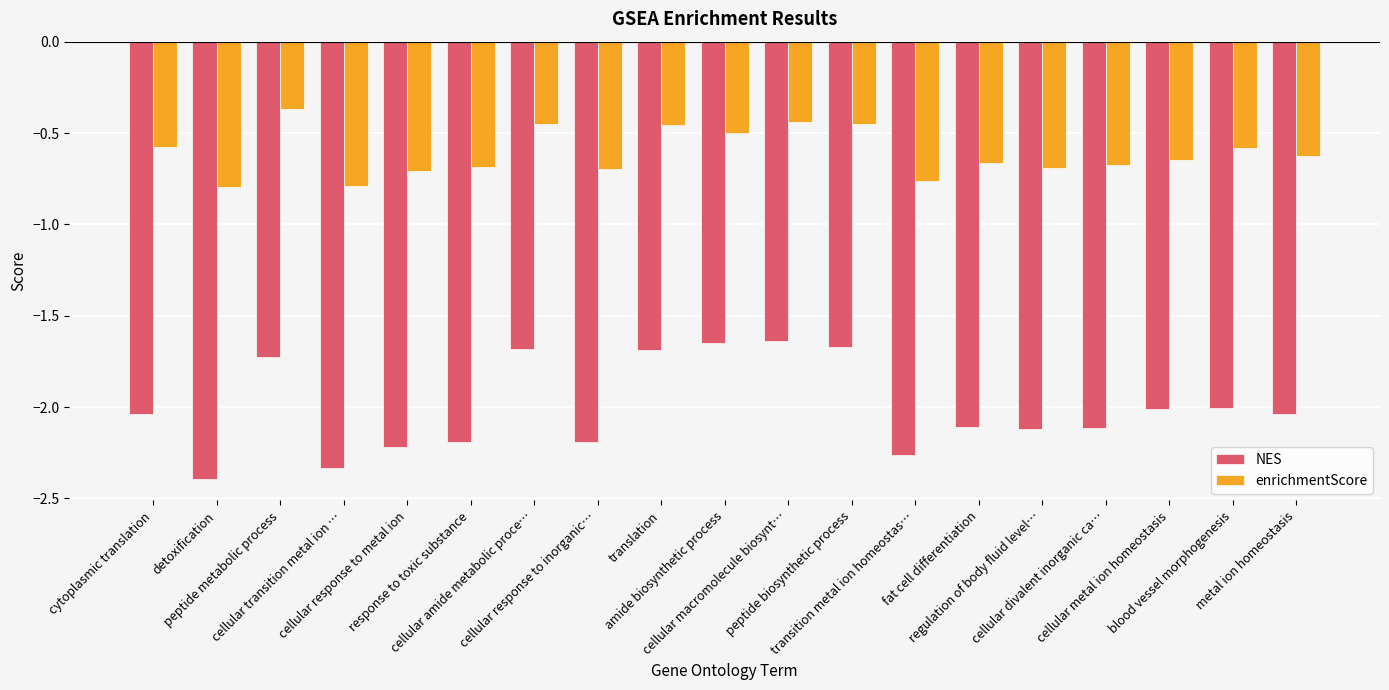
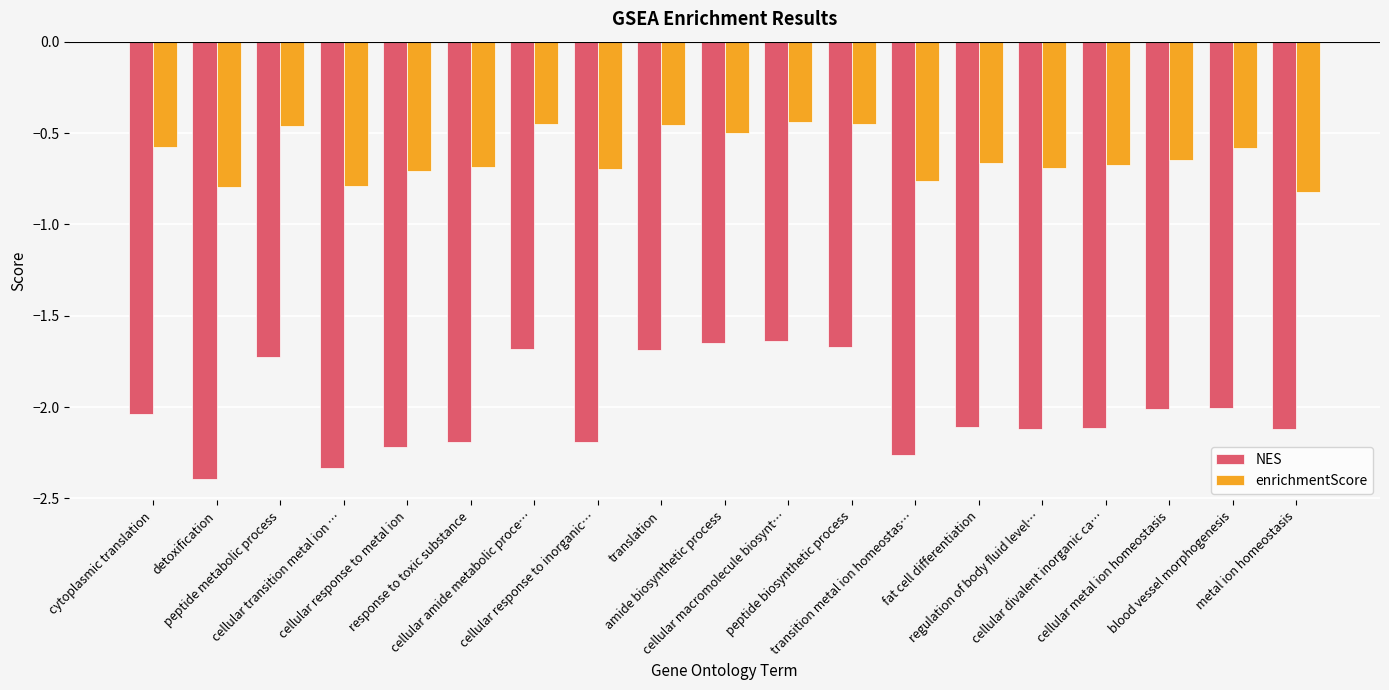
enrichmentScore, peptide metabolic process: -0.37 -> -0.46
NES, metal ion homeostasis: -2.04 -> -2.12
enrichmentScore, metal ion homeostasis: -0.63 -> -0.82
